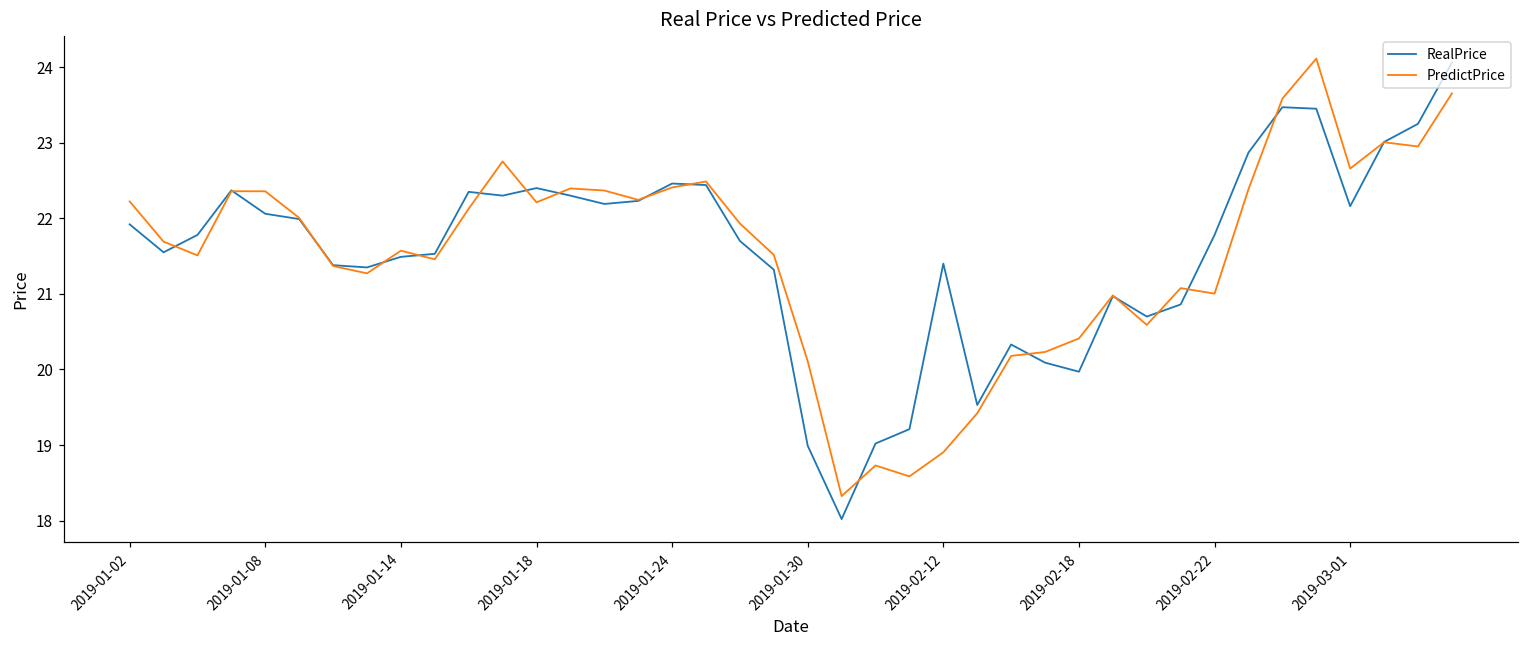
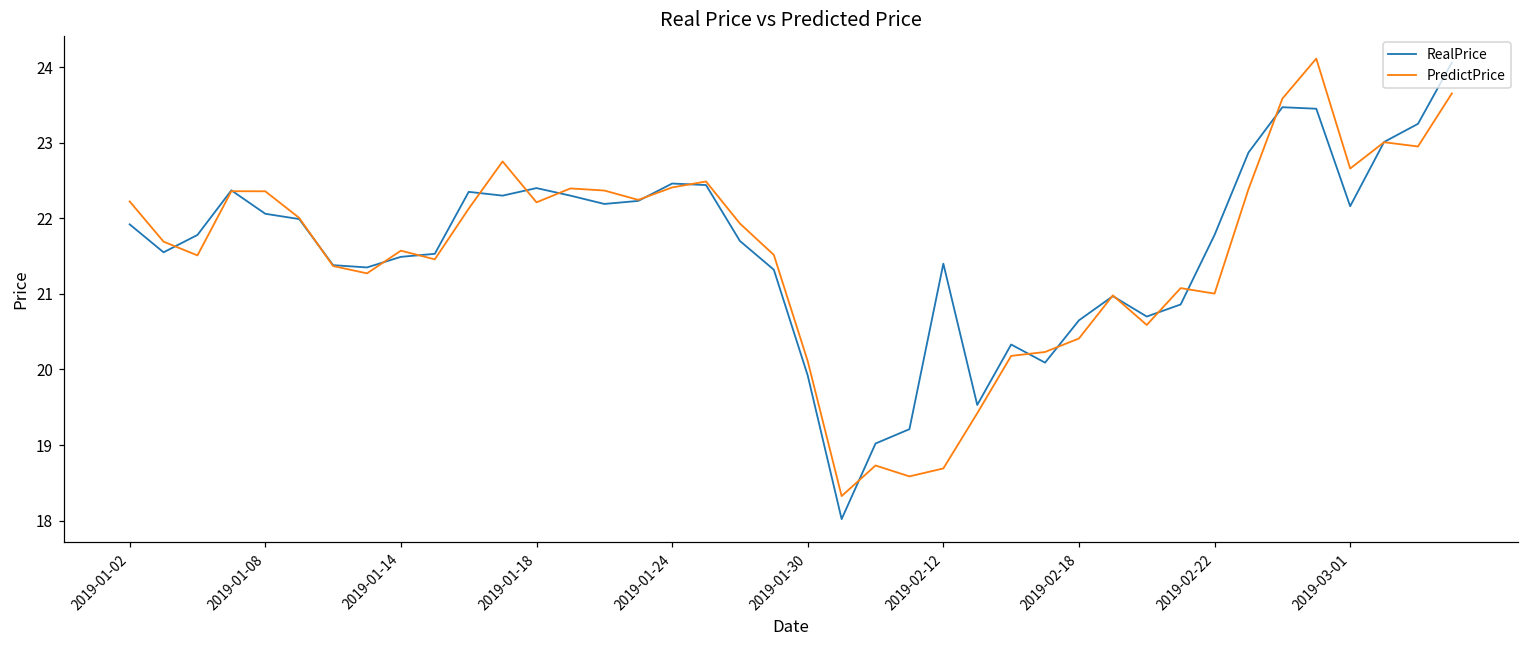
RealPrice, 2019-01-30: 19.0 -> 19.9
PredictPrice, 2019-02-12: 18.9 -> 18.7
RealPrice, 2019-02-18: 20.0 -> 20.7
